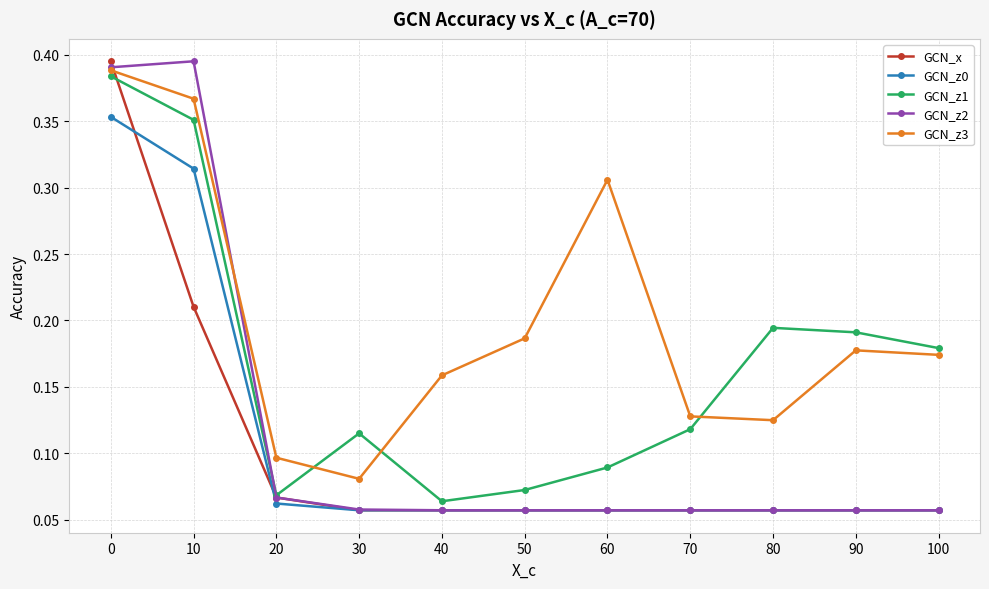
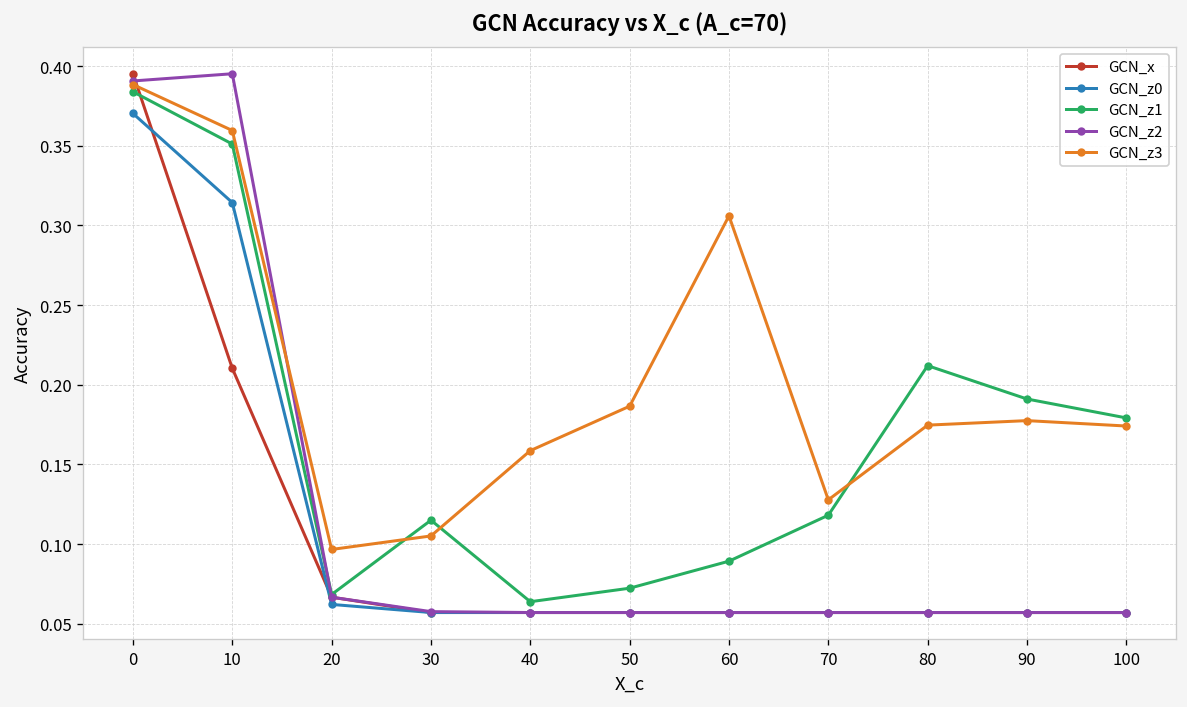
GCN_z0, 0: 0.353 -> 0.370
GCN_z3, 10: 0.367 -> 0.360
GCN_z3, 30: 0.081 -> 0.105
GCN_z1, 80: 0.194 -> 0.212
GCN_z3, 80: 0.125 -> 0.175
